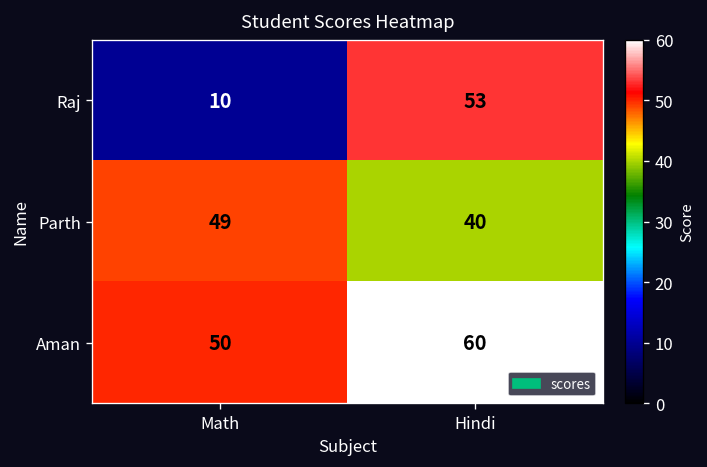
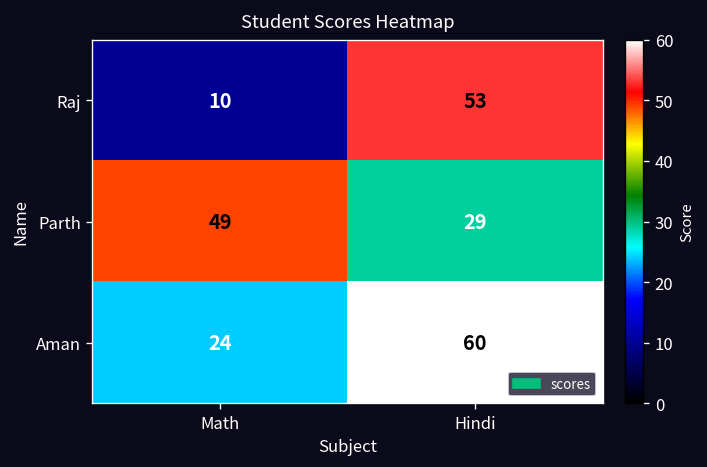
Parth, Hindi: 40 -> 29
Aman, Math: 50 -> 24
